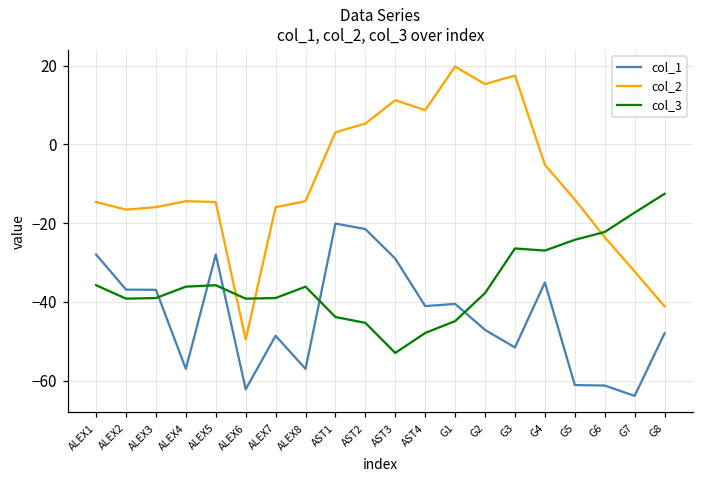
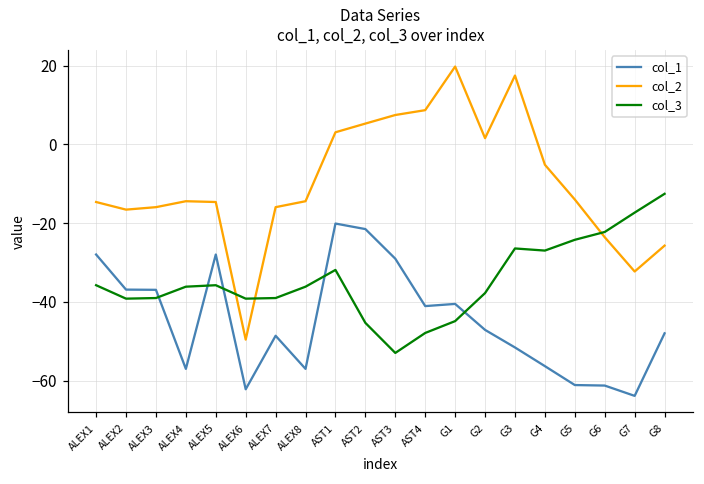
col_3, AST1: -44 -> -32
col_2, AST3: 11 -> 7
col_2, G2: 15 -> 2
col_1, G4: -35 -> -56
col_2, G8: -41 -> -26
